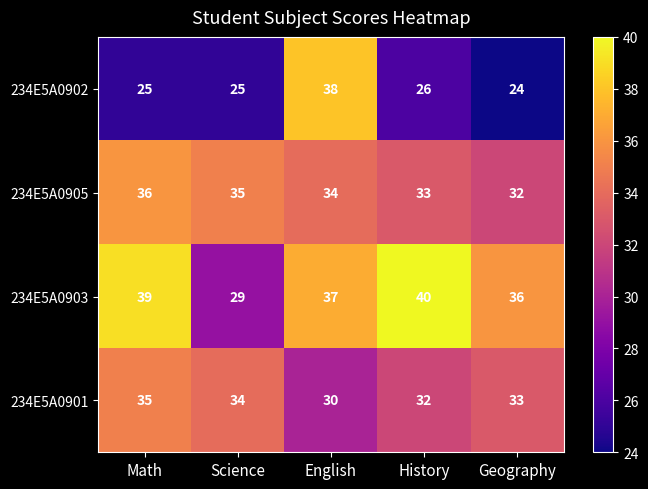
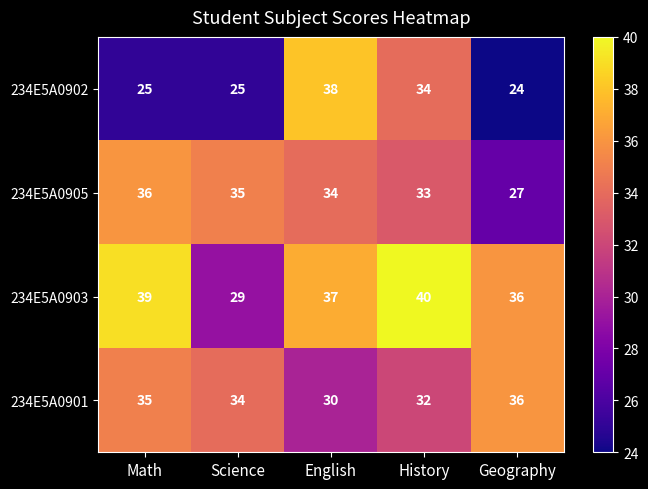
234E5A0902, History: 26 -> 34
234E5A0905, Geography: 32 -> 27
234E5A0901, Geography: 33 -> 36
